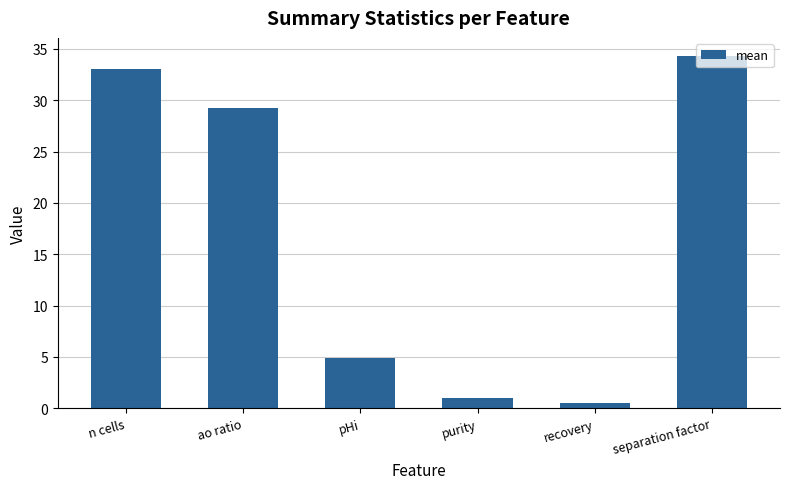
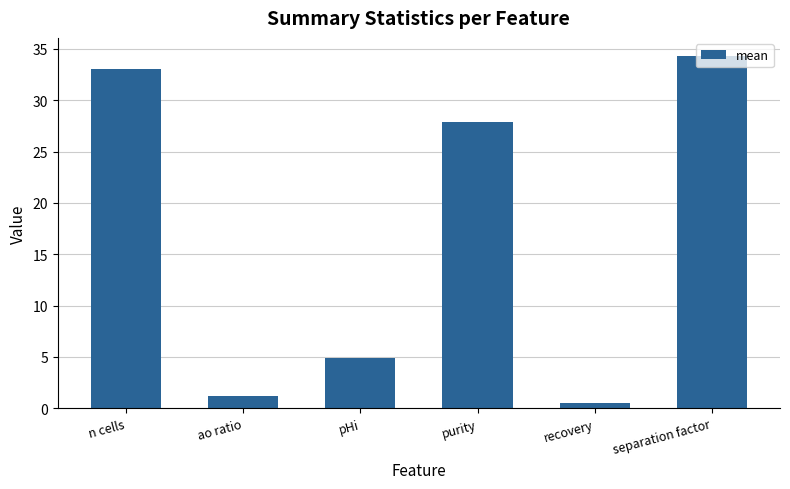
ao ratio: 29.3 -> 1.2
purity: 1.0 -> 27.9
